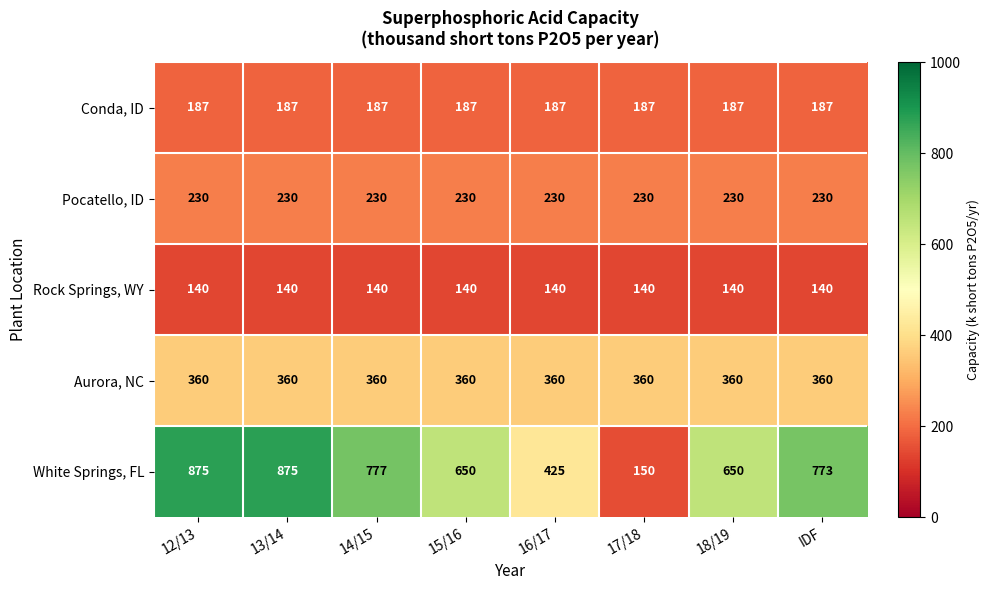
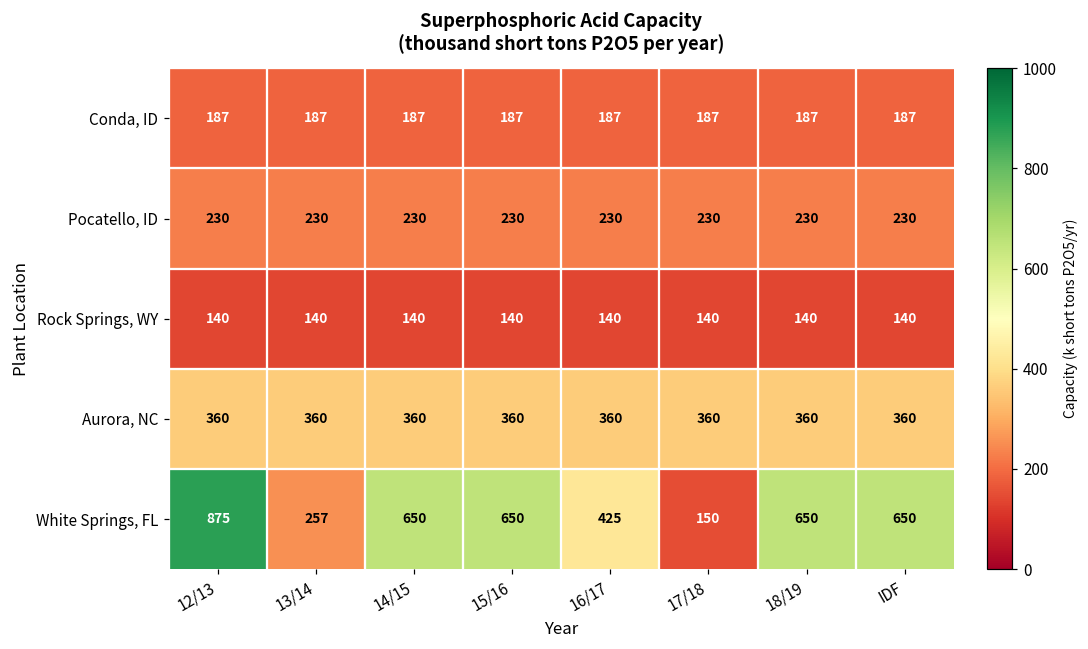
White Springs, FL, 13/14: 875 -> 257
White Springs, FL, 14/15: 777 -> 650
White Springs, FL, IDF: 773 -> 650
